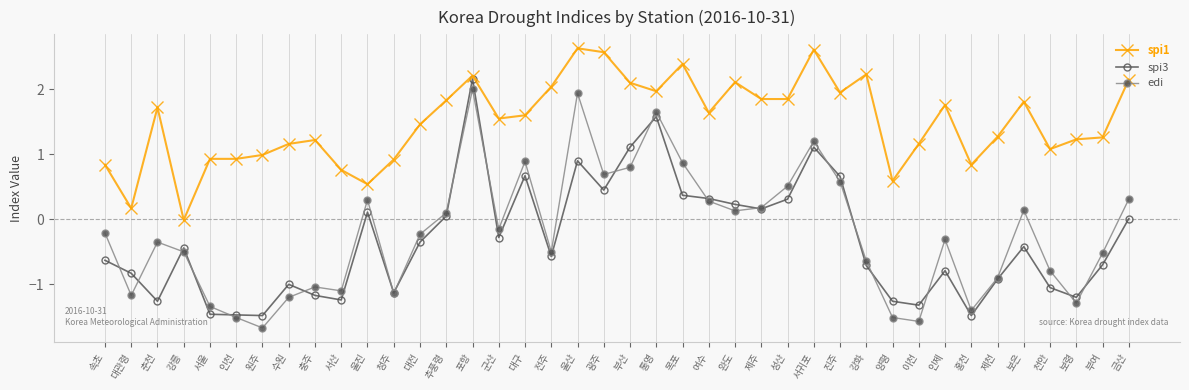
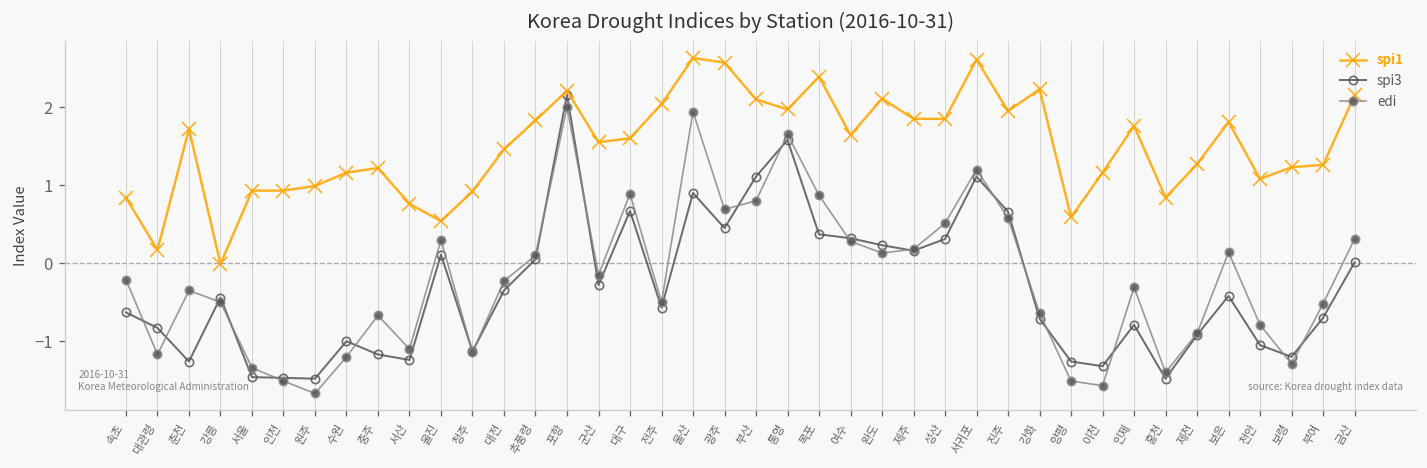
edi, 충주: -1.0 -> -0.7
